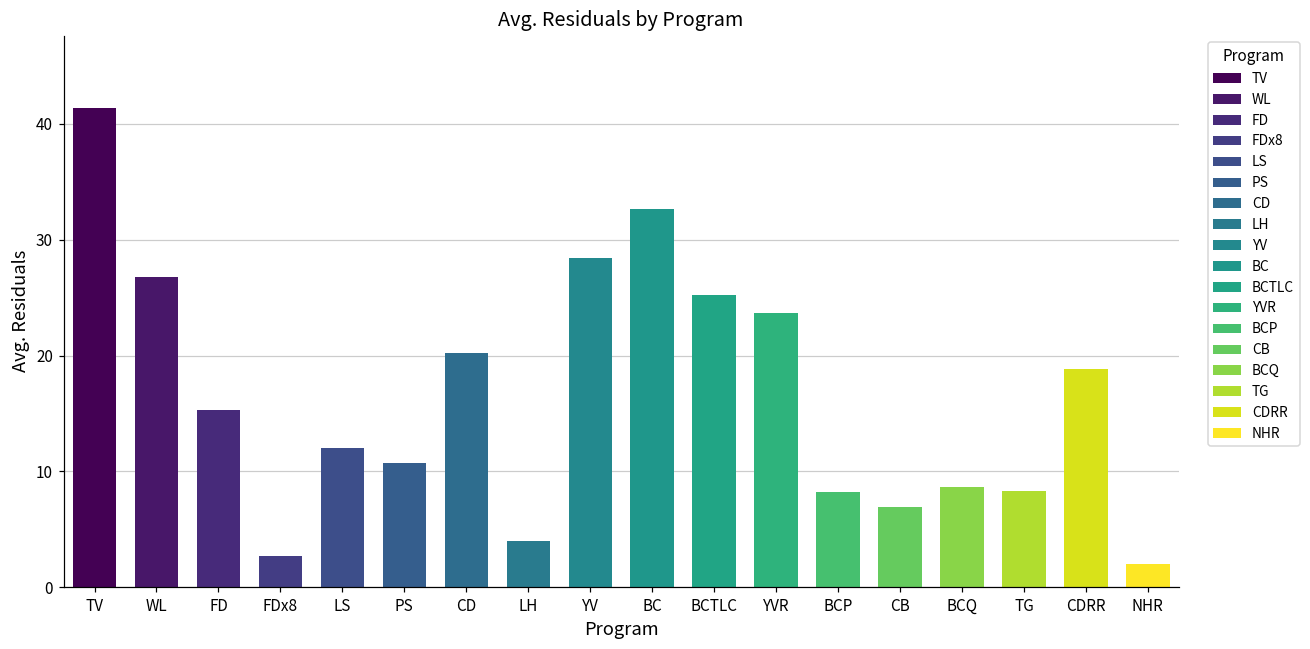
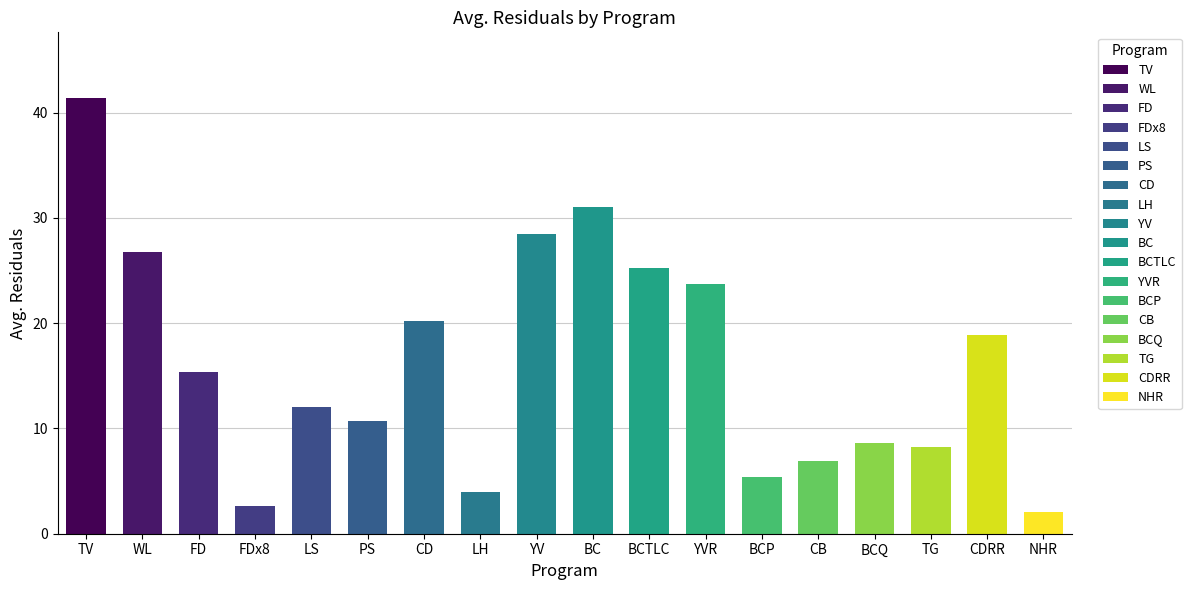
BC: 32.7 -> 31.1
BCP: 8.2 -> 5.4
